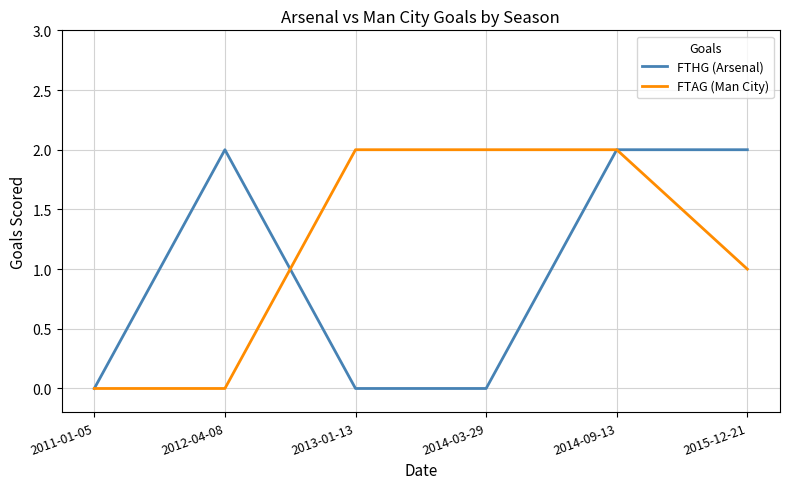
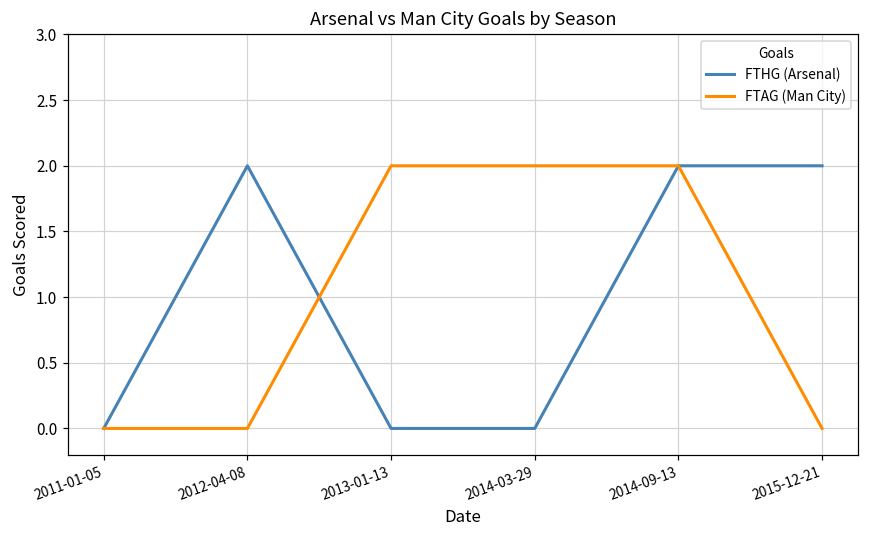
FTAG (Man City), 2015-12-21: 1 -> 0
